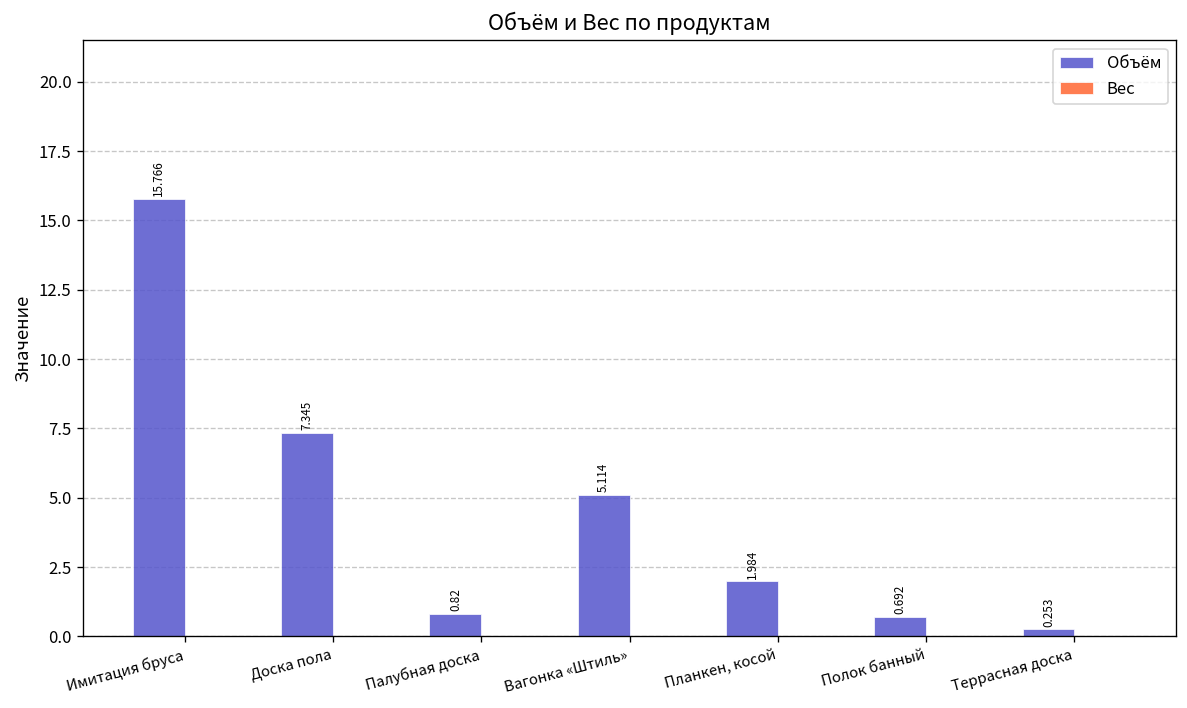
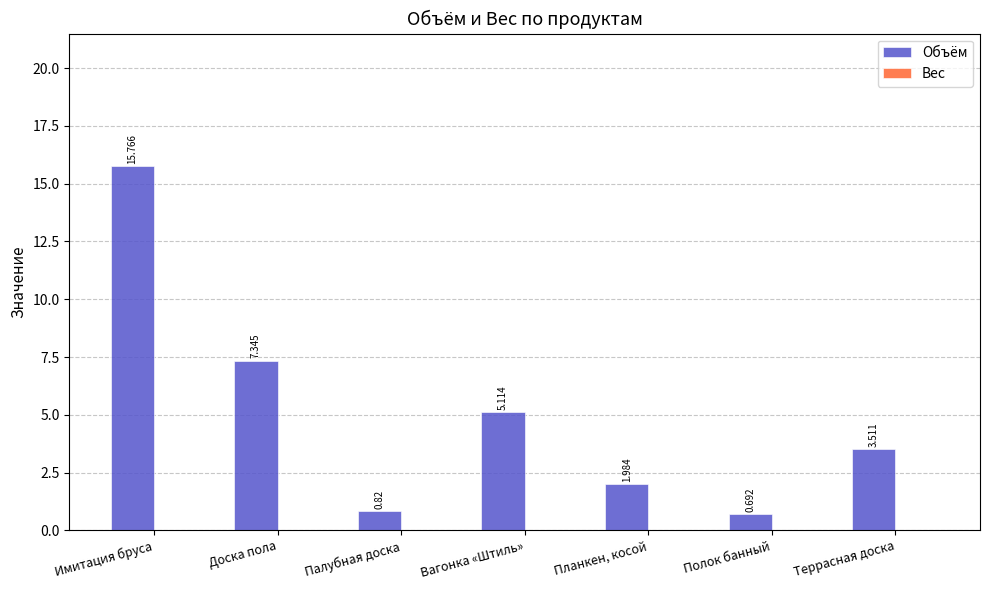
Объём, Террасная доска: 0.253 -> 3.511
